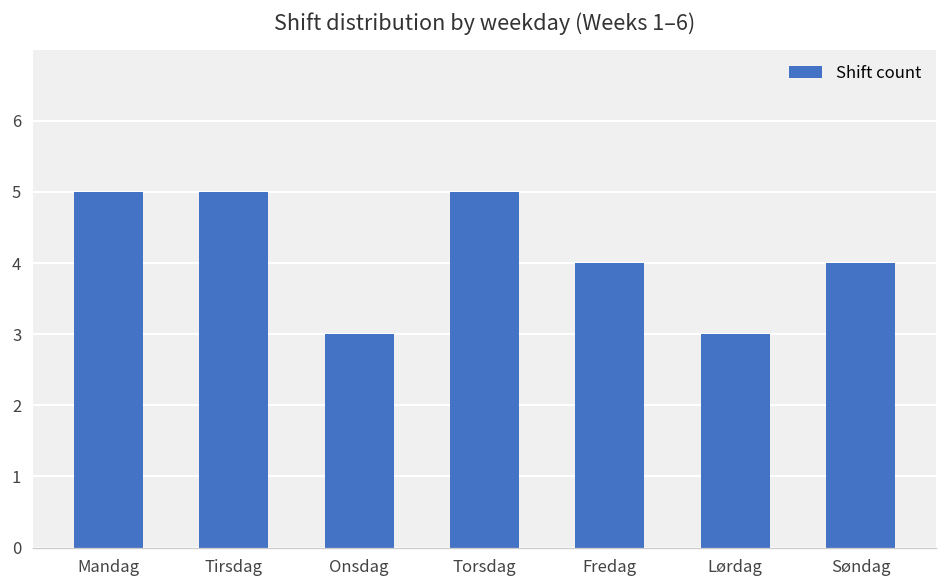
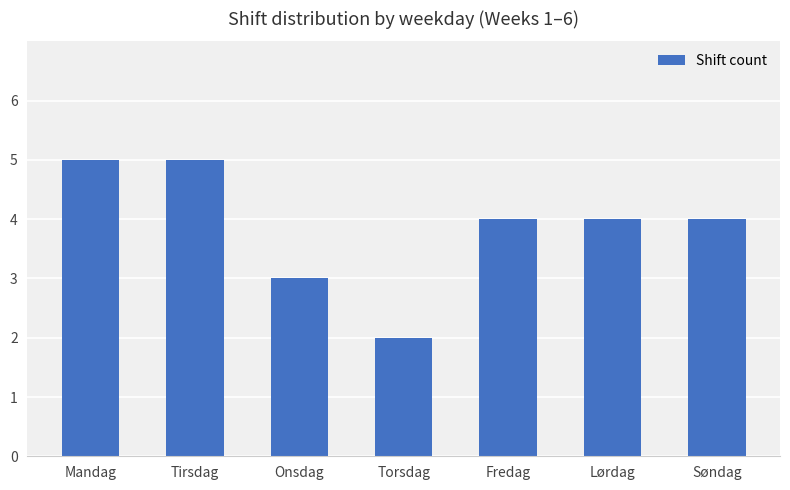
Torsdag: 5 -> 2
Lørdag: 3 -> 4
